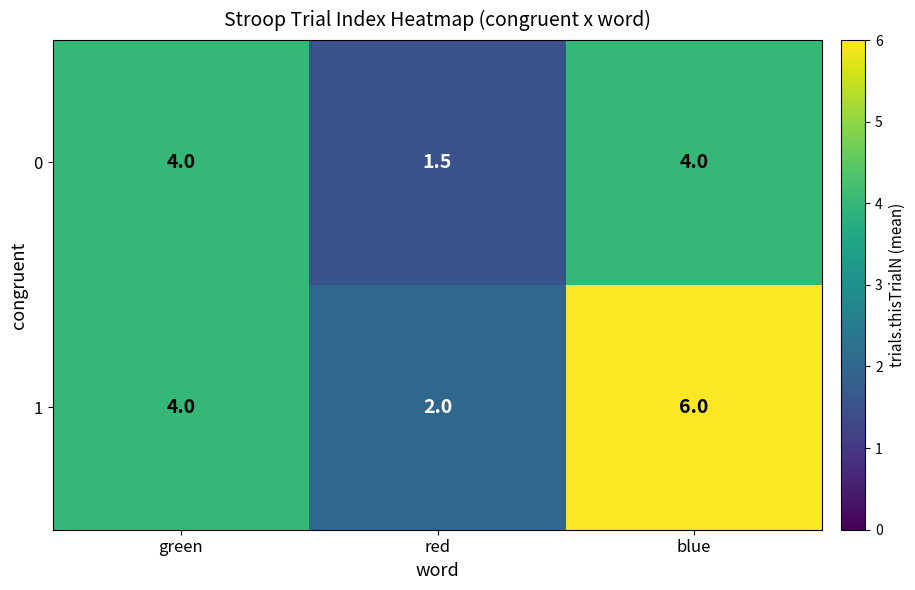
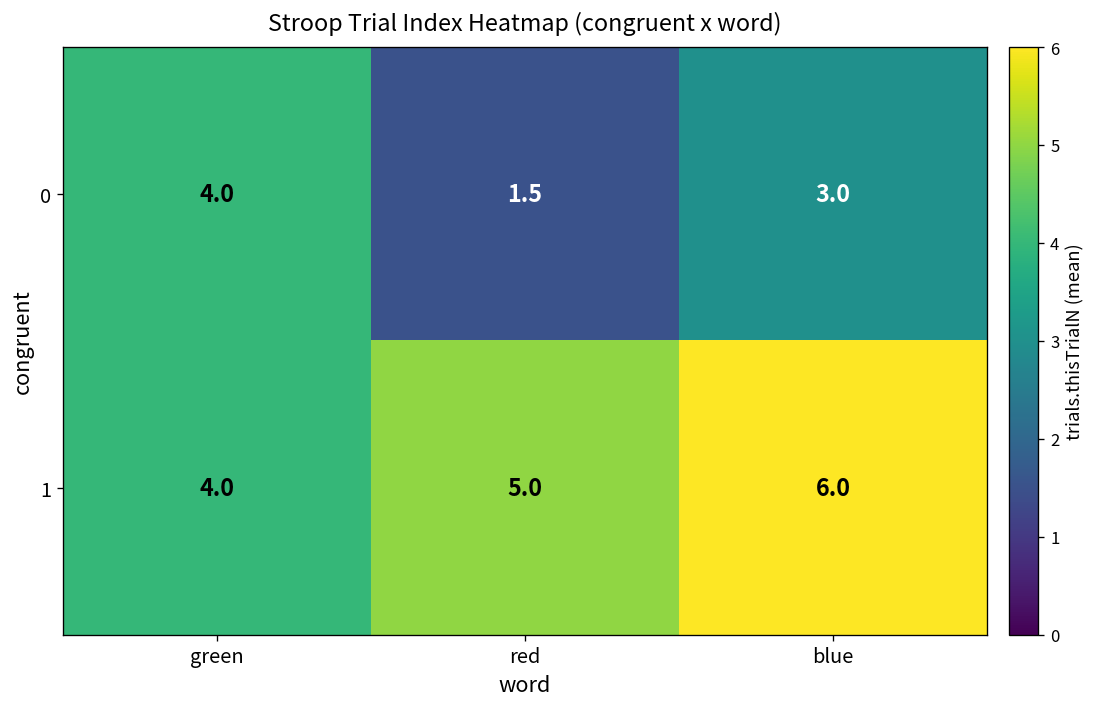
0, blue: 4.0 -> 3.0
1, red: 2.0 -> 5.0
